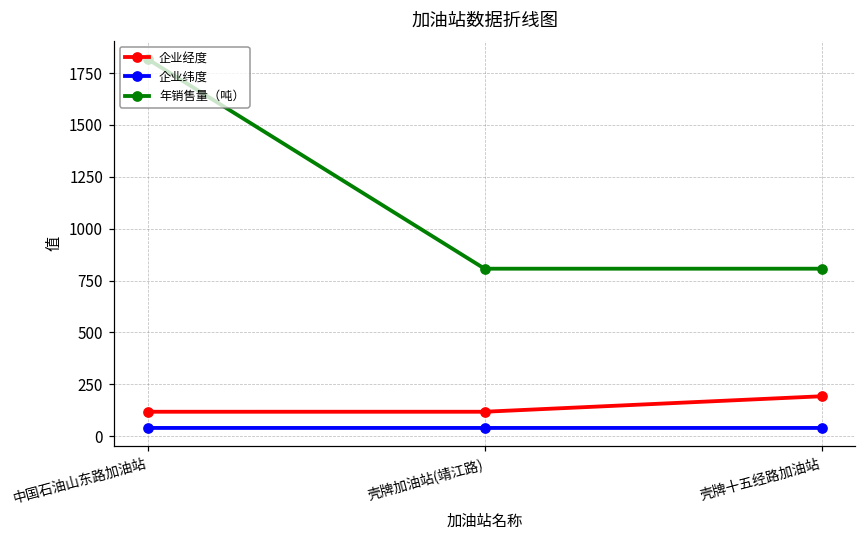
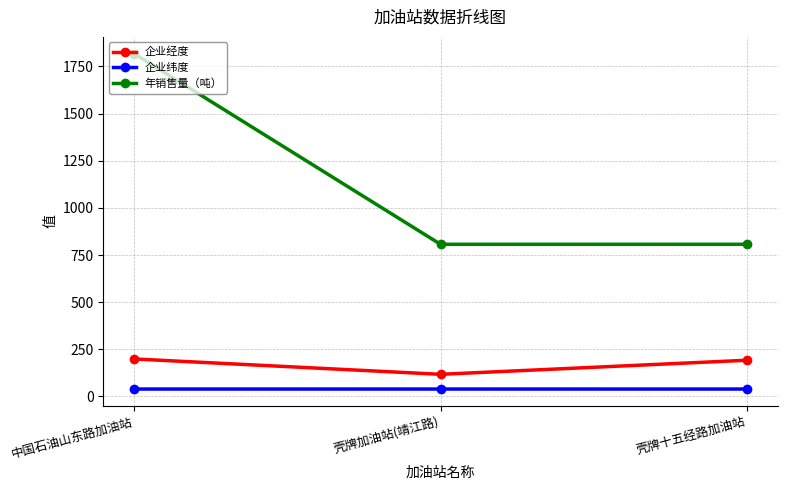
企业经度, 中国石油山东路加油站: 120 -> 200
